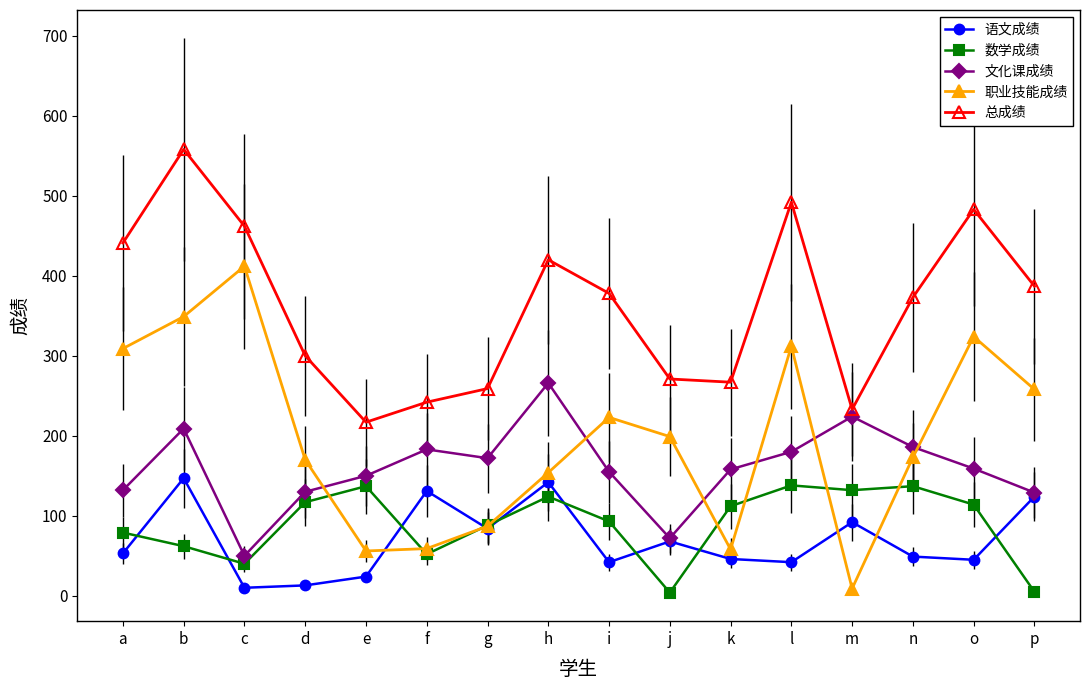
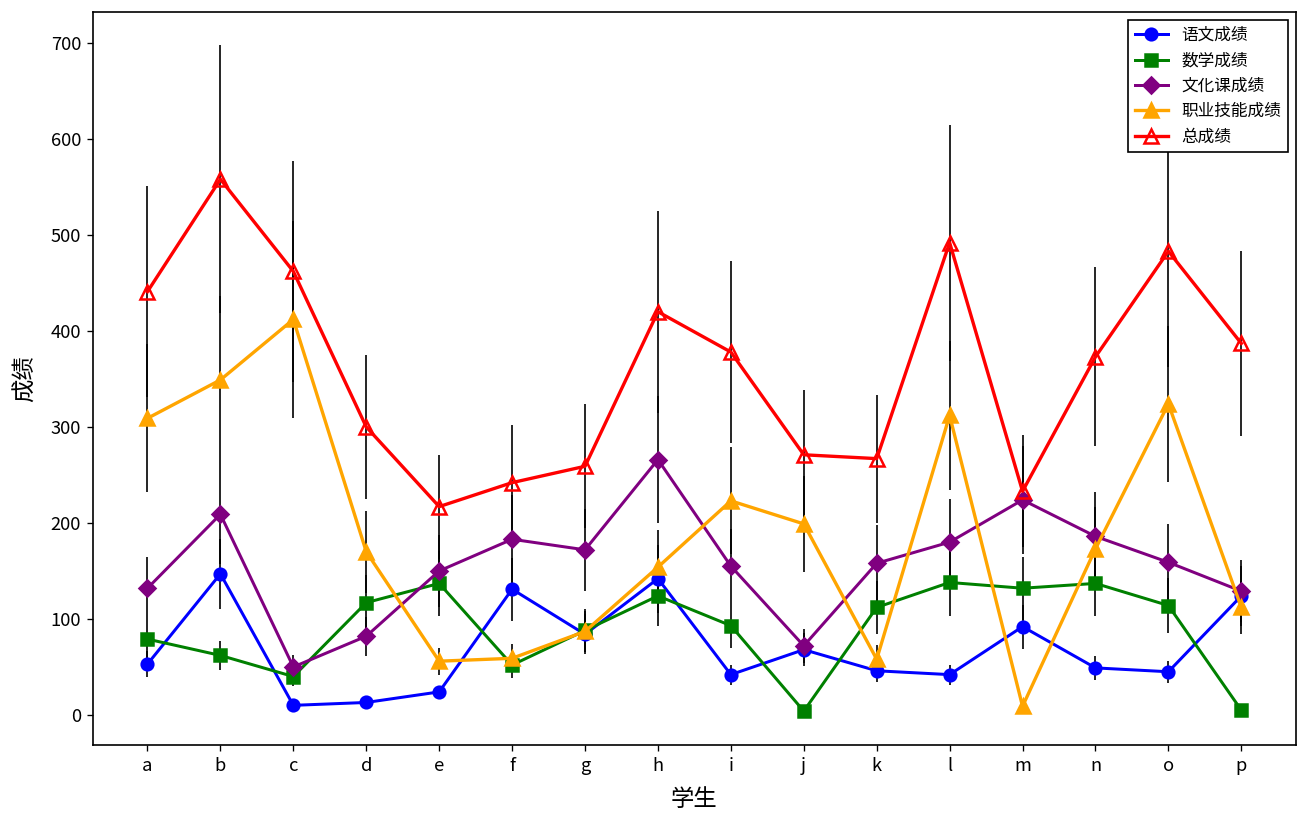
文化课成绩, d: 130 -> 80
职业技能成绩, p: 260 -> 110
